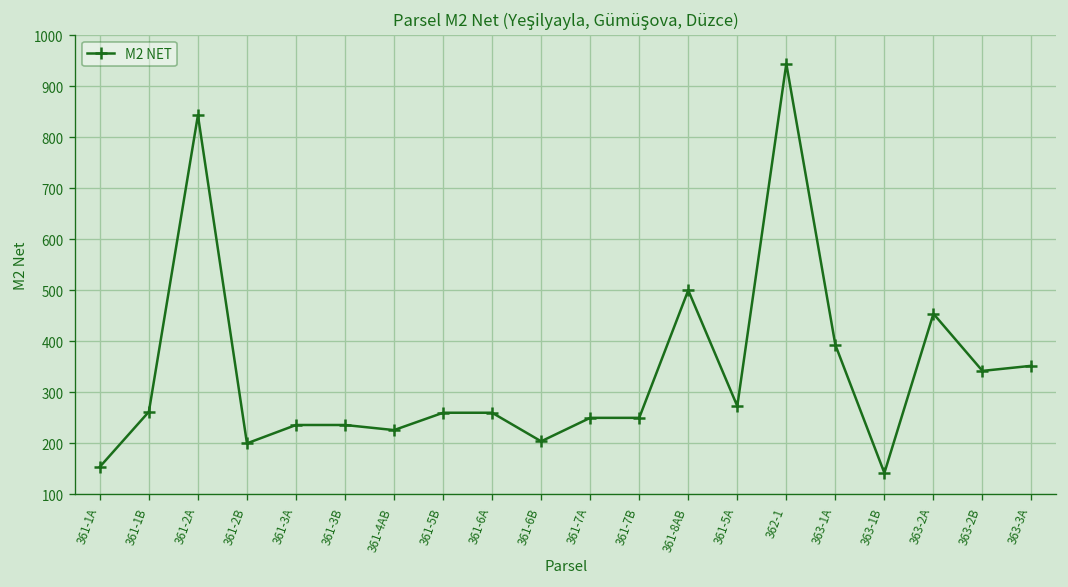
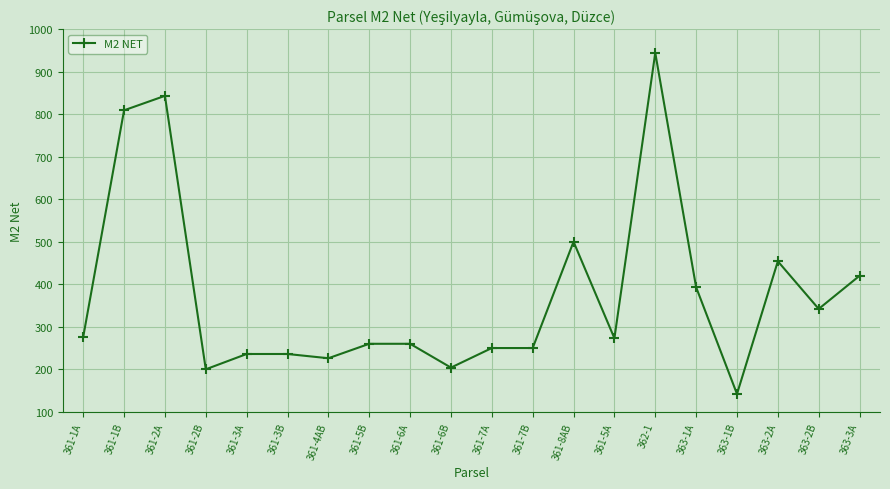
361-1A: 150 -> 280
361-1B: 260 -> 810
363-3A: 350 -> 420
